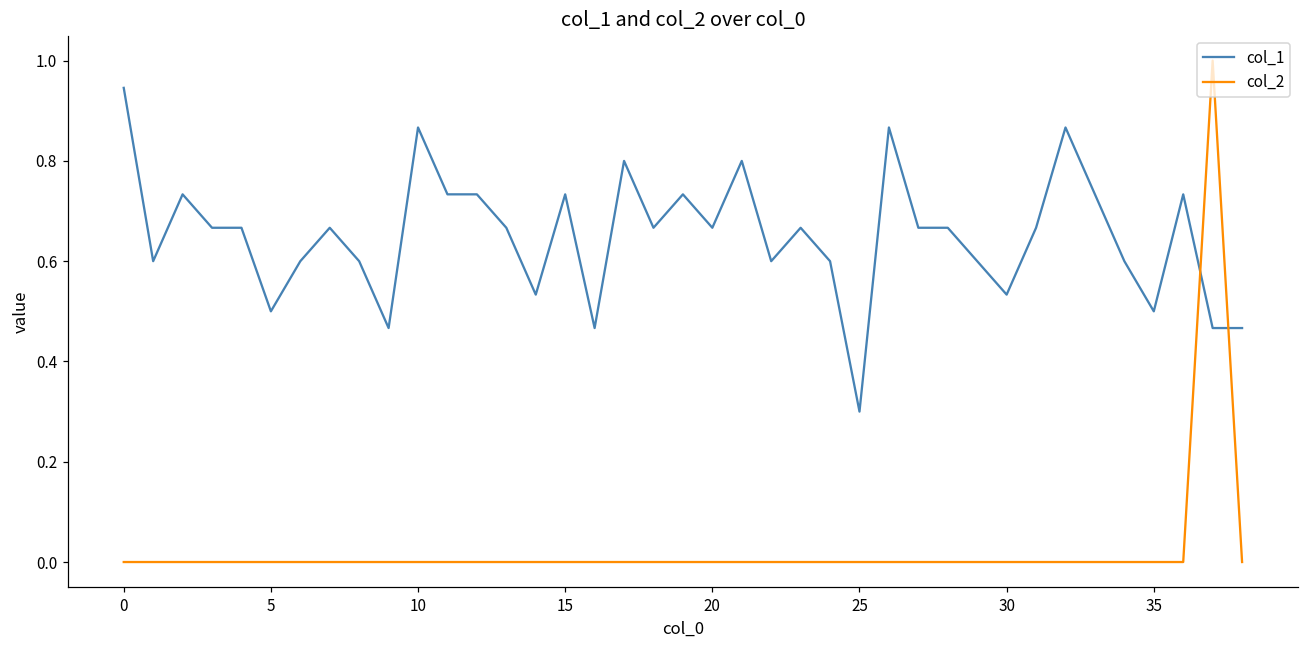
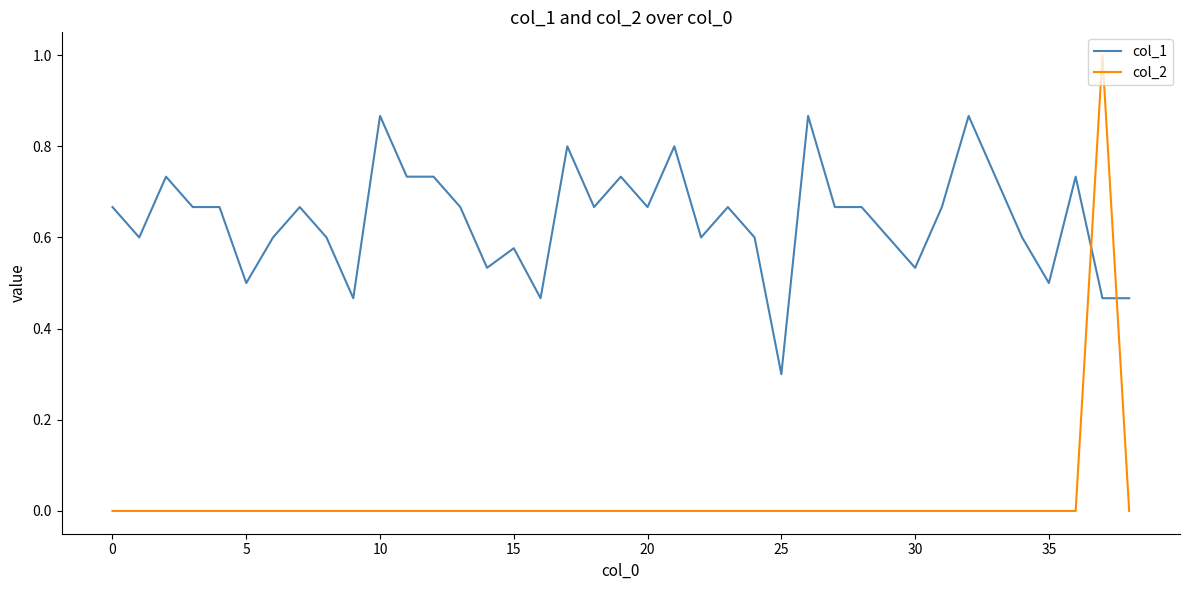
col_1, 0: 0.95 -> 0.67
col_1, 15: 0.73 -> 0.58
